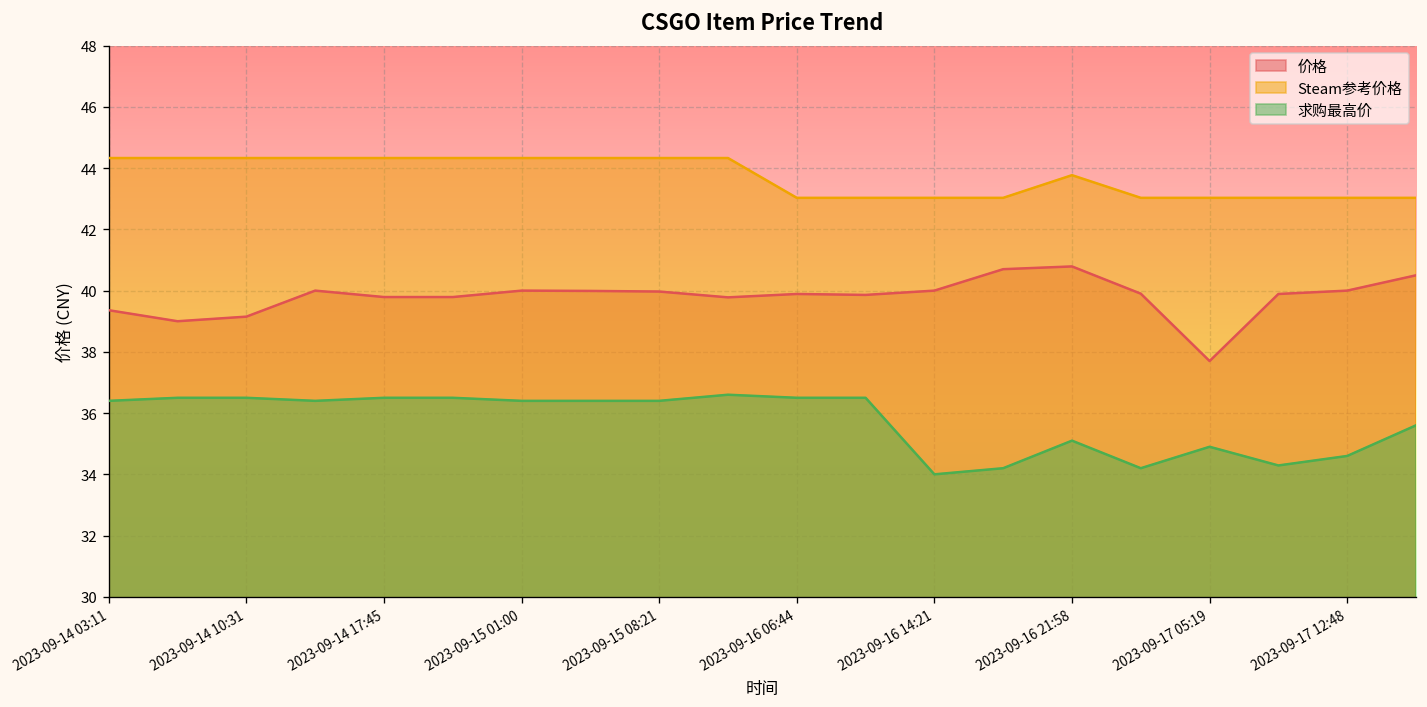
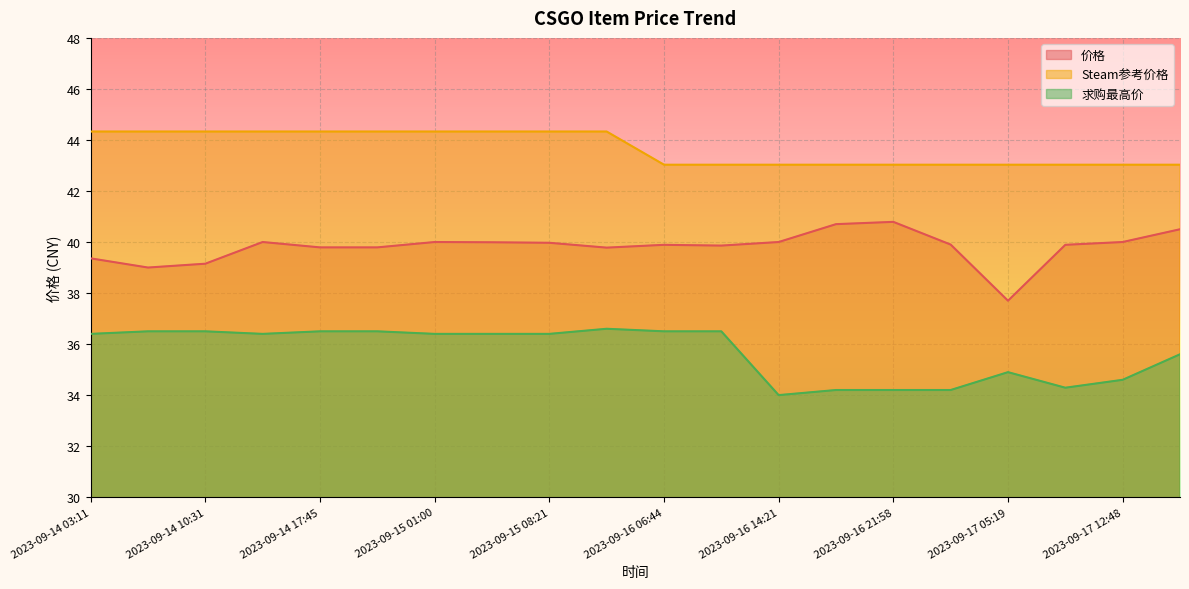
Steam参考价格, 2023-09-16 21:58: 43.8 -> 43.0
求购最高价, 2023-09-16 21:58: 35.1 -> 34.2
